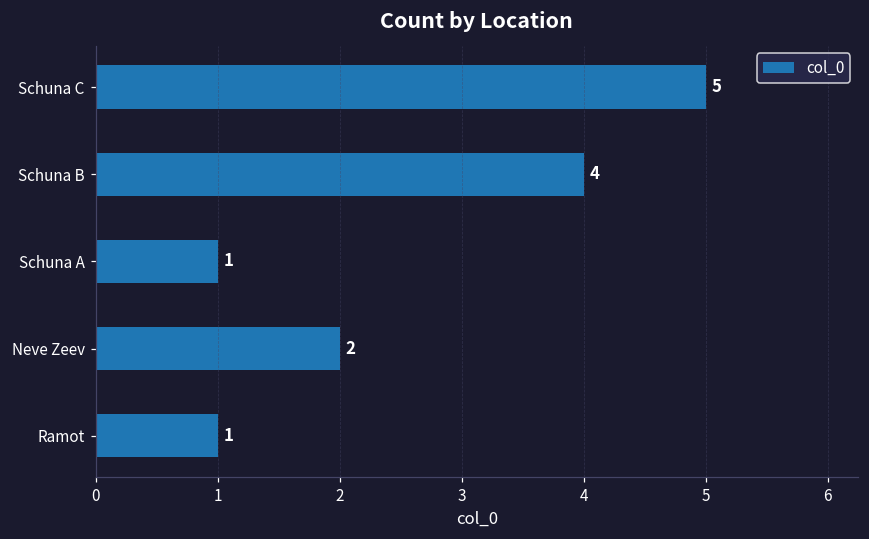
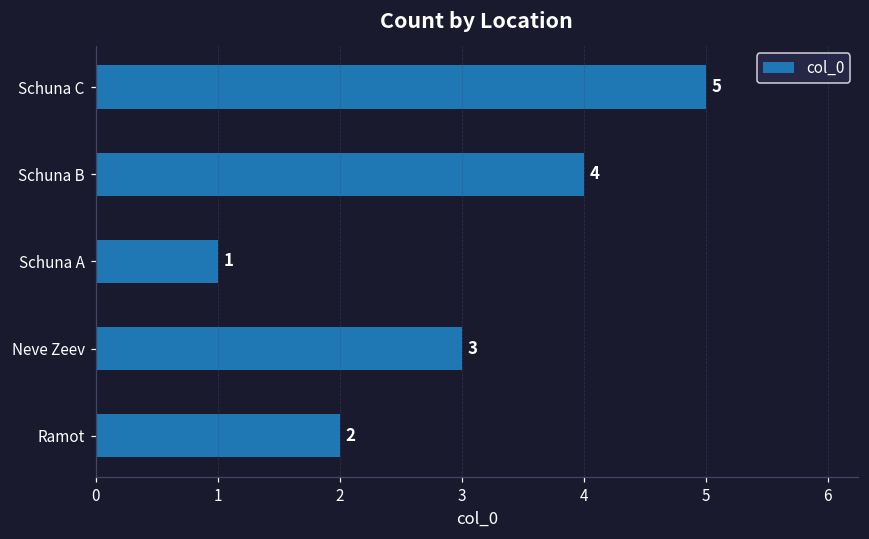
Neve Zeev: 2 -> 3
Ramot: 1 -> 2
